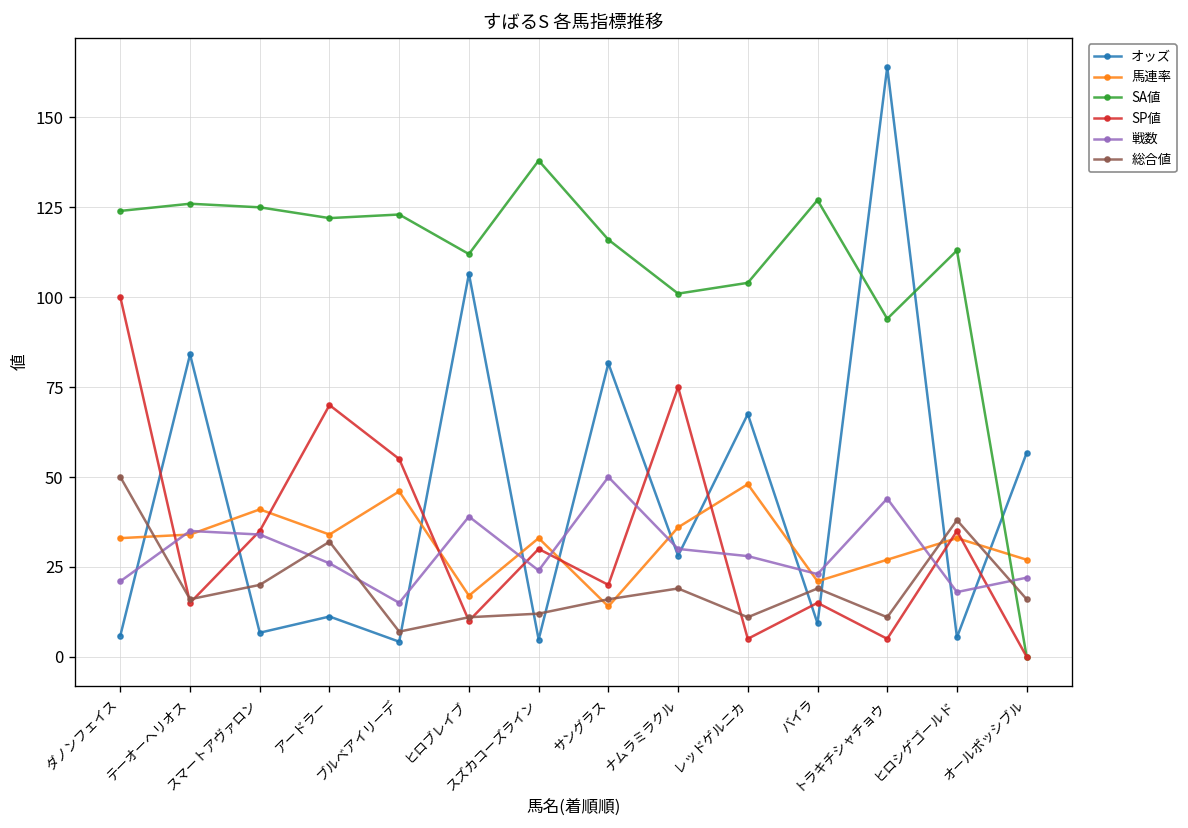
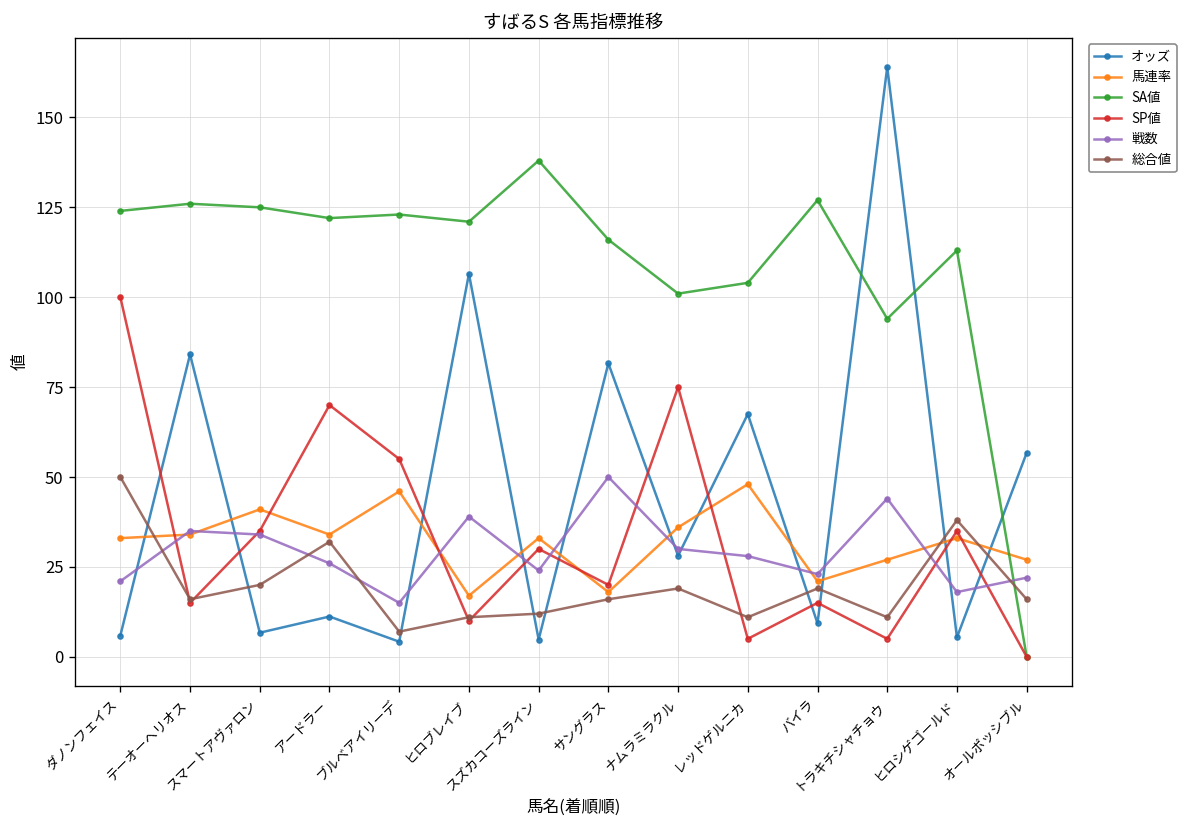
SA値, ヒロブレイブ: 112 -> 121
馬連率, サングラス: 14 -> 18
